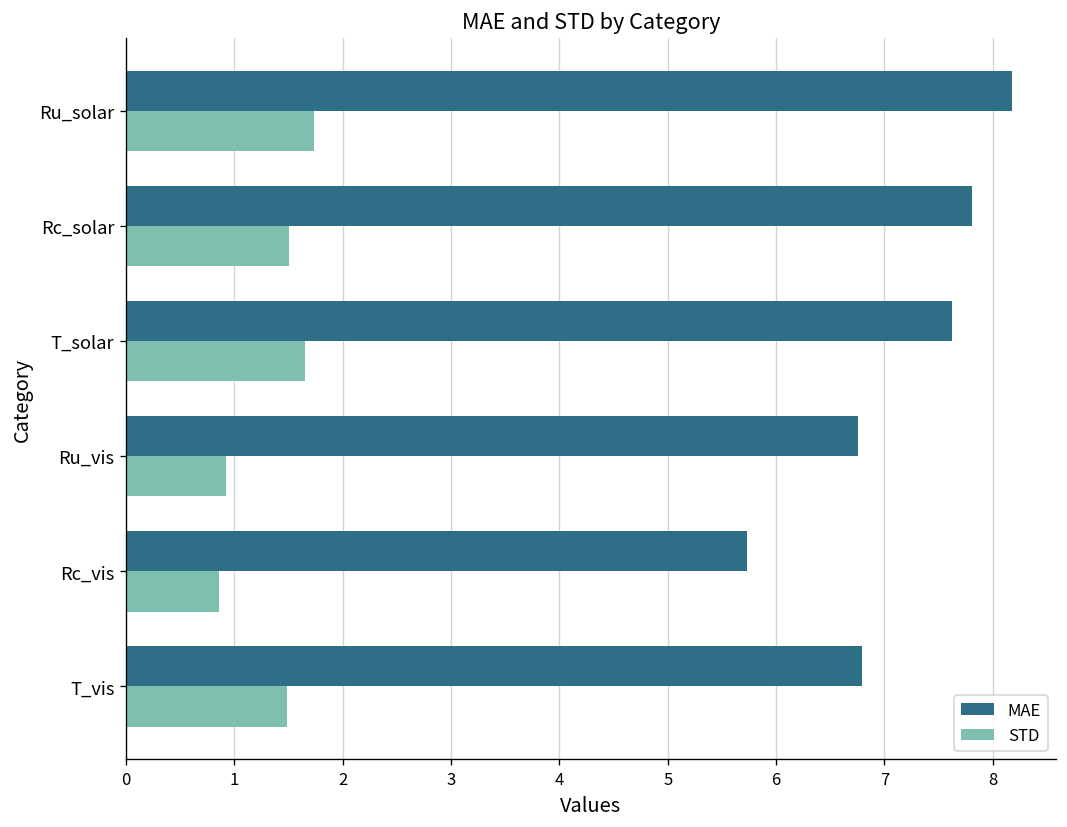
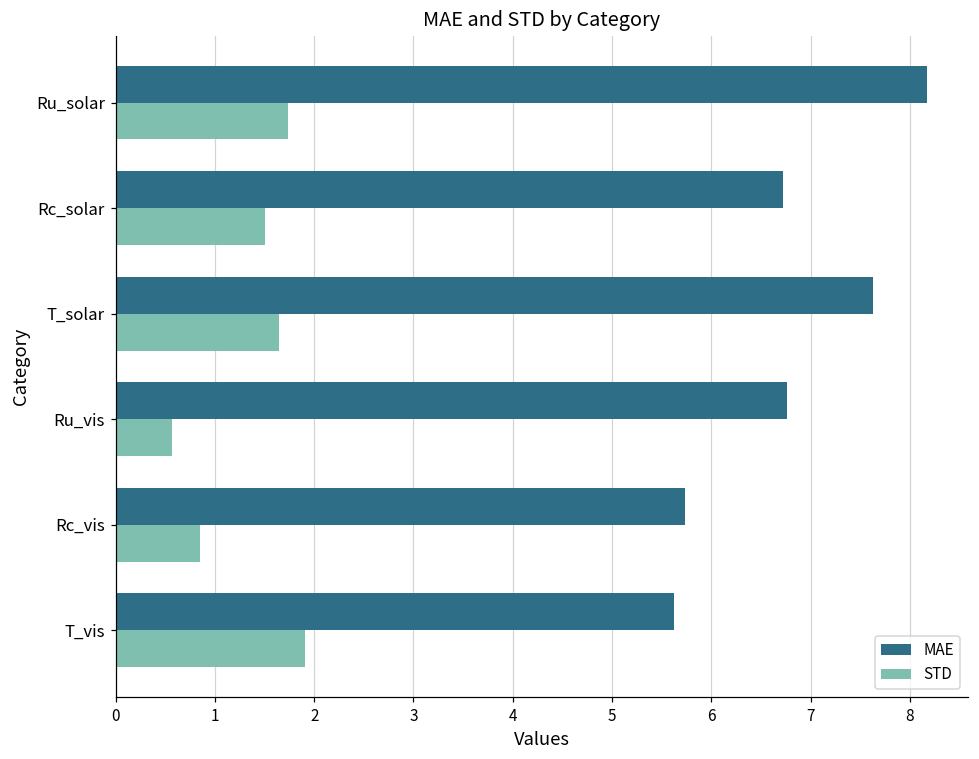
MAE, Rc_solar: 7.8 -> 6.7
STD, Ru_vis: 0.9 -> 0.6
MAE, T_vis: 6.8 -> 5.6
STD, T_vis: 1.5 -> 1.9
